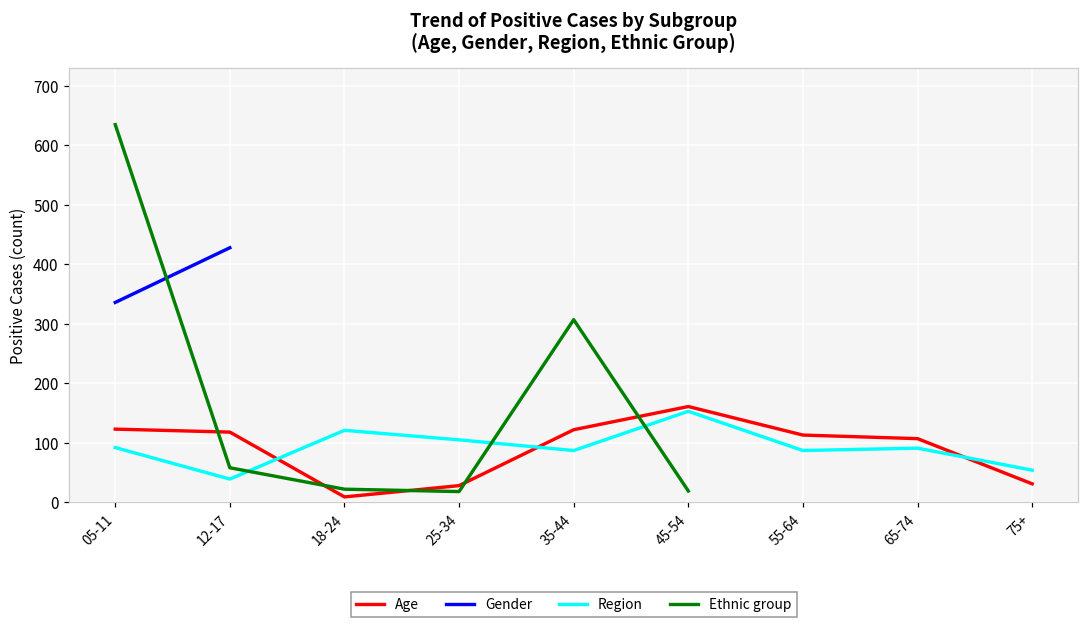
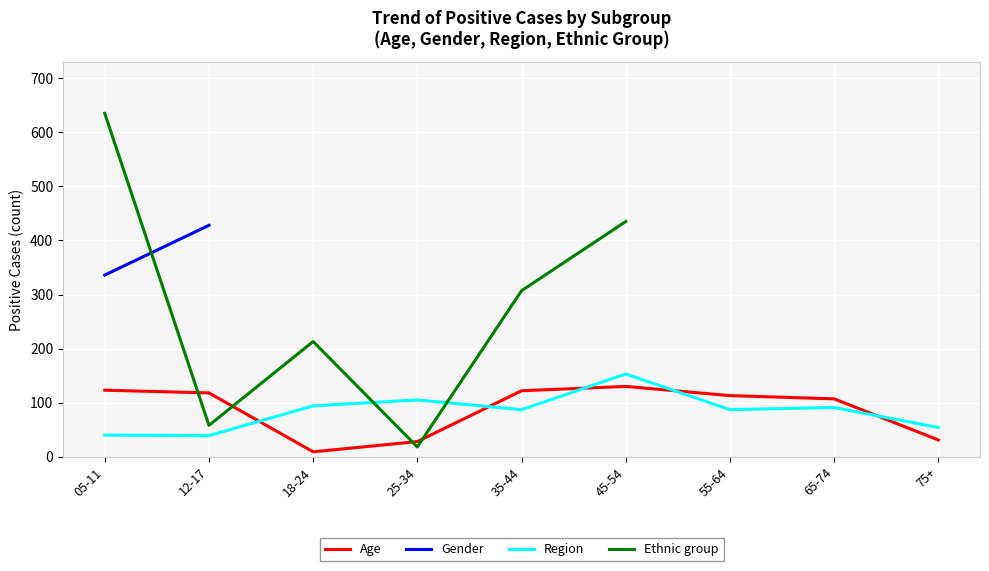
Region, 05-11: 90 -> 40
Region, 18-24: 120 -> 90
Ethnic group, 18-24: 20 -> 210
Age, 45-54: 160 -> 130
Ethnic group, 45-54: 20 -> 440
